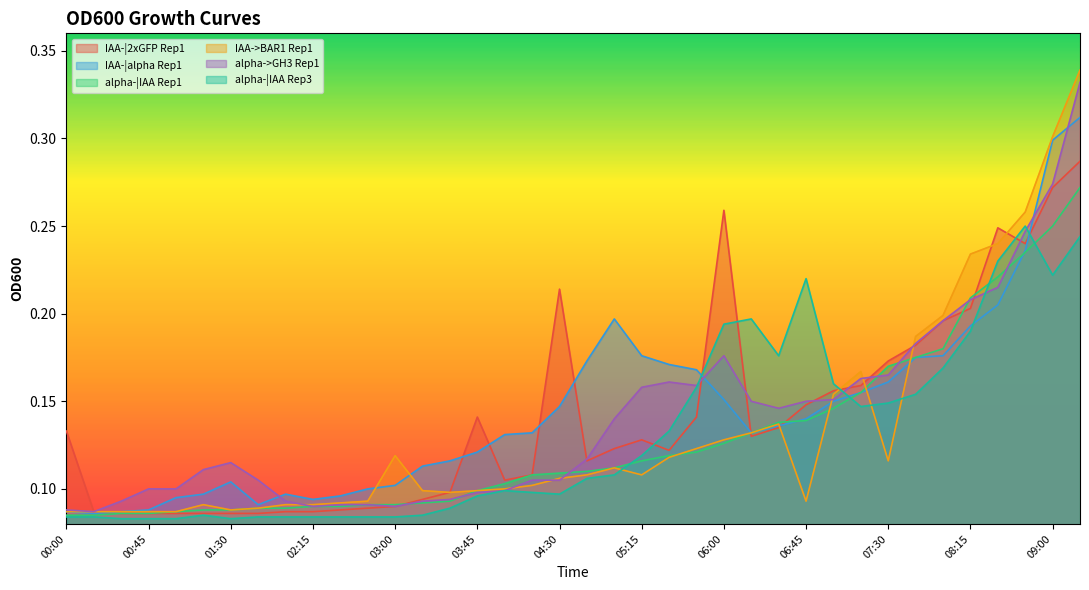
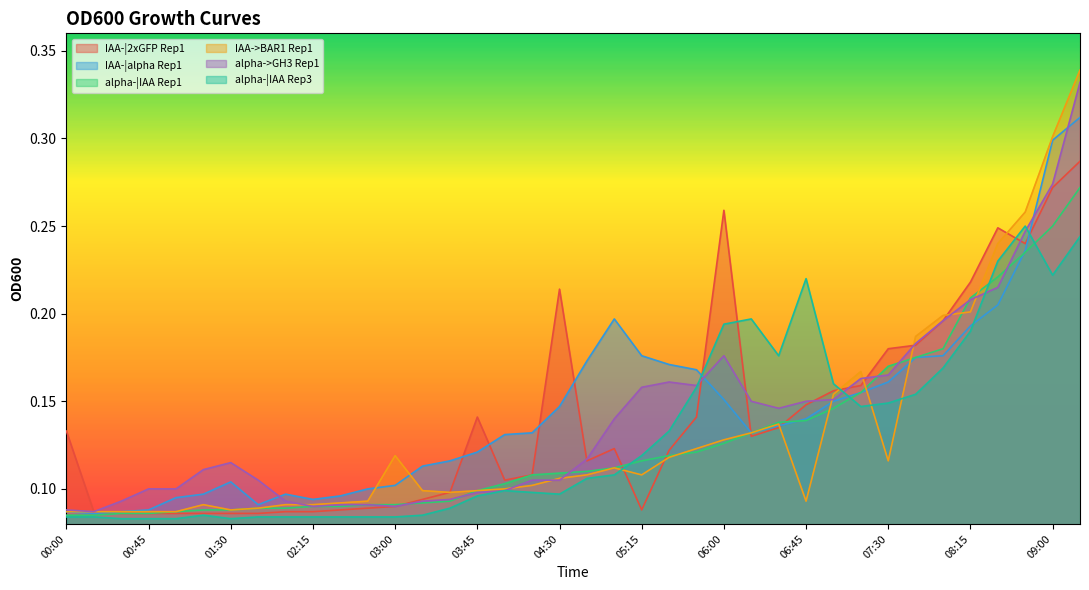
IAA-|2xGFP Rep1, 05:15: 0.128 -> 0.088
IAA-|2xGFP Rep1, 07:30: 0.173 -> 0.180
IAA-|2xGFP Rep1, 08:15: 0.203 -> 0.218
IAA->BAR1 Rep1, 08:15: 0.234 -> 0.201
